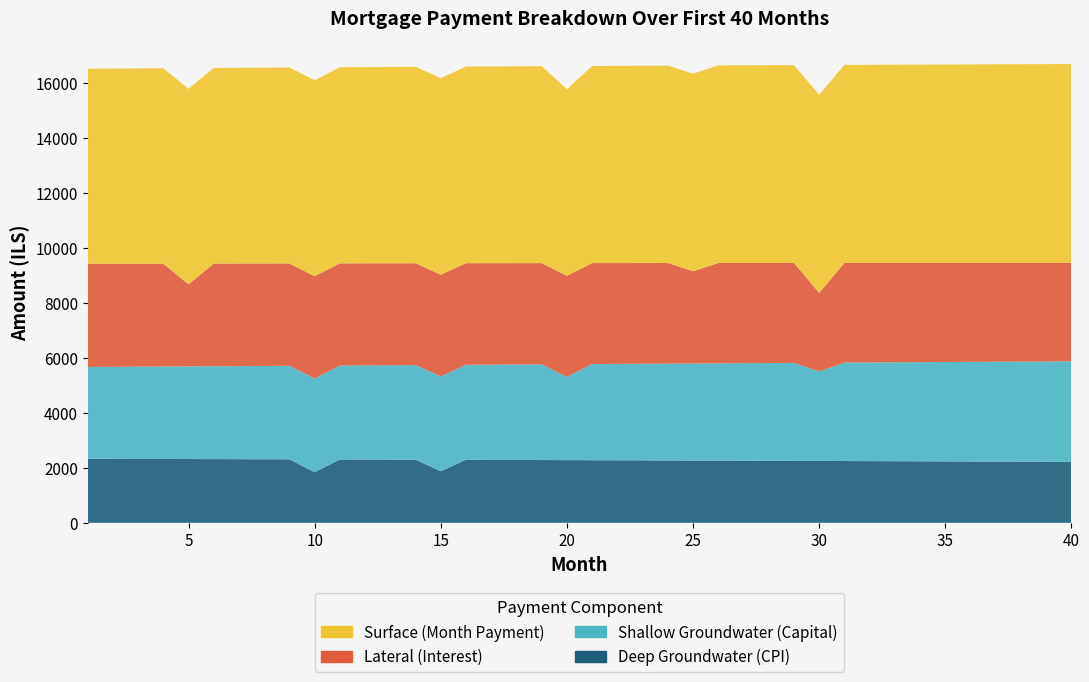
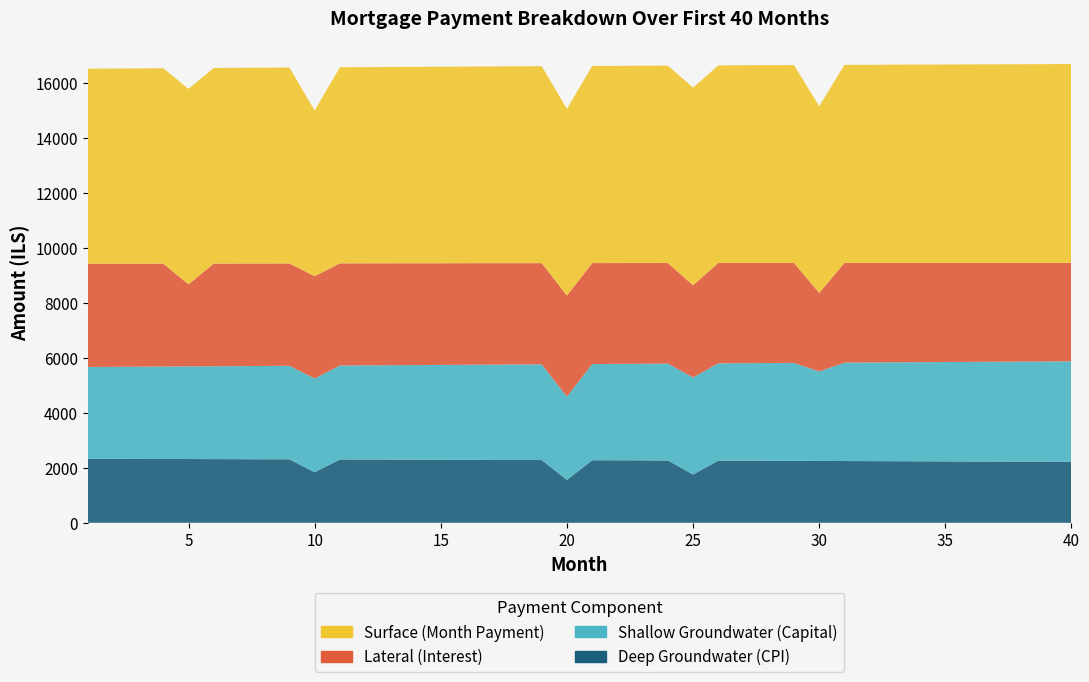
Surface (Month Payment), 10: 7100 -> 6000
Deep Groundwater (CPI), 15: 1900 -> 2300
Deep Groundwater (CPI), 20: 2300 -> 1600
Deep Groundwater (CPI), 25: 2300 -> 1800
Surface (Month Payment), 30: 7200 -> 6800
